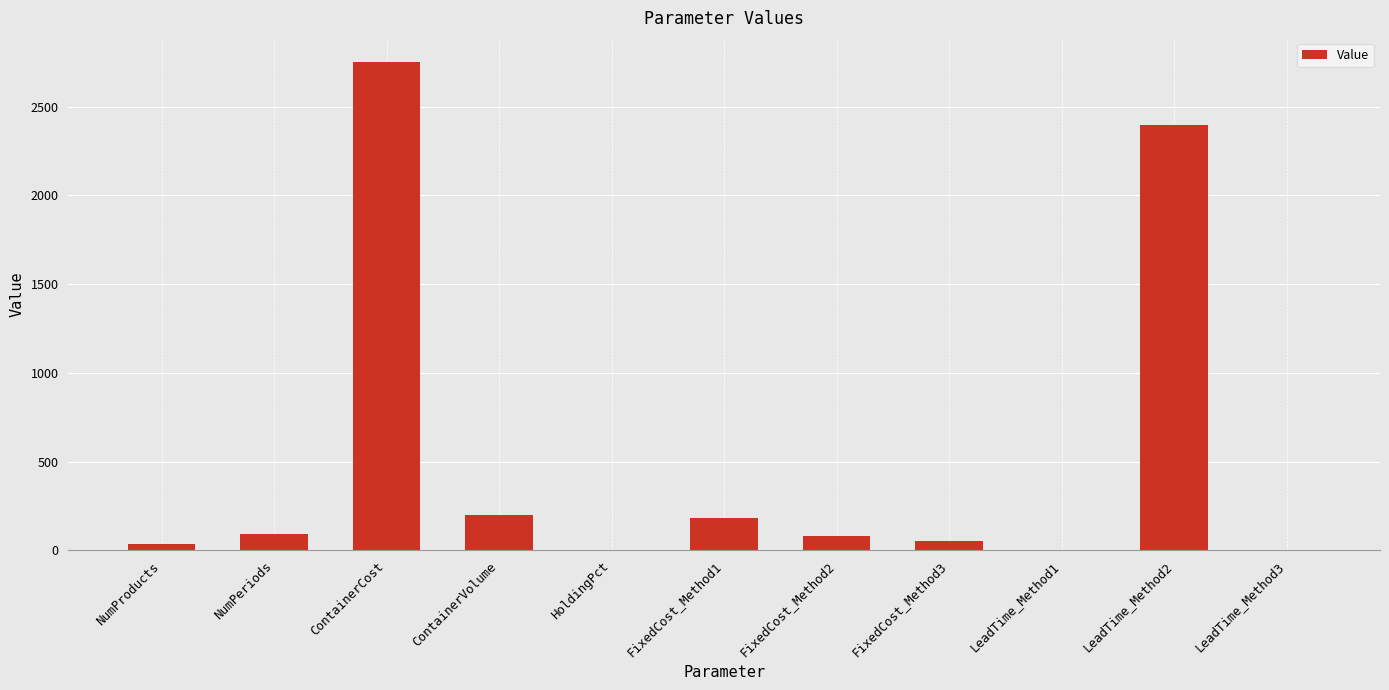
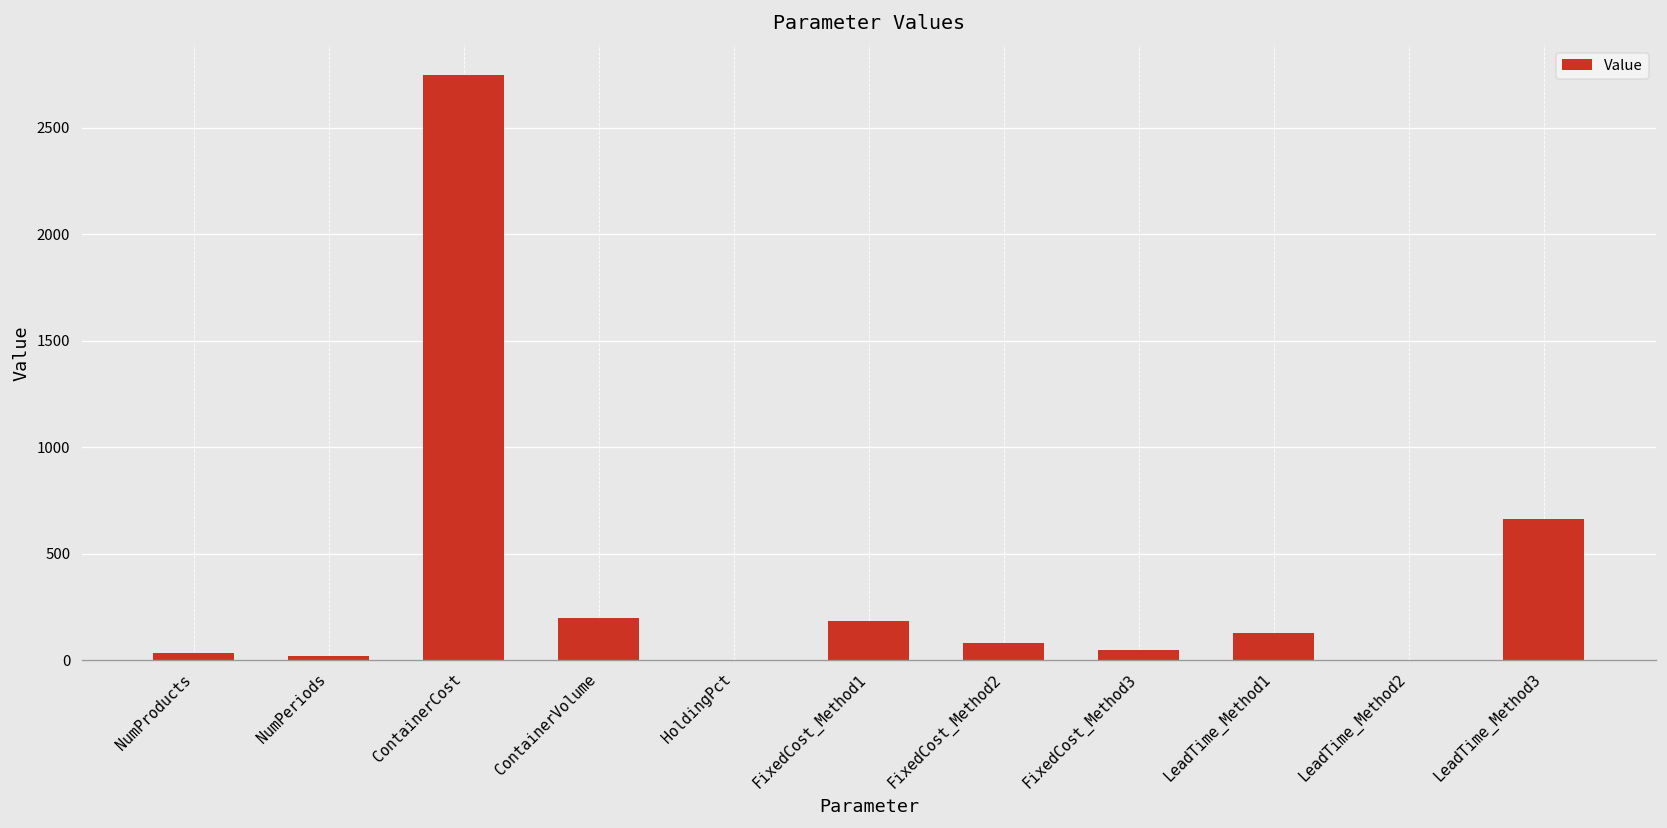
NumPeriods: 90 -> 20
LeadTime_Method1: 0 -> 130
LeadTime_Method2: 2400 -> 0
LeadTime_Method3: 0 -> 670
